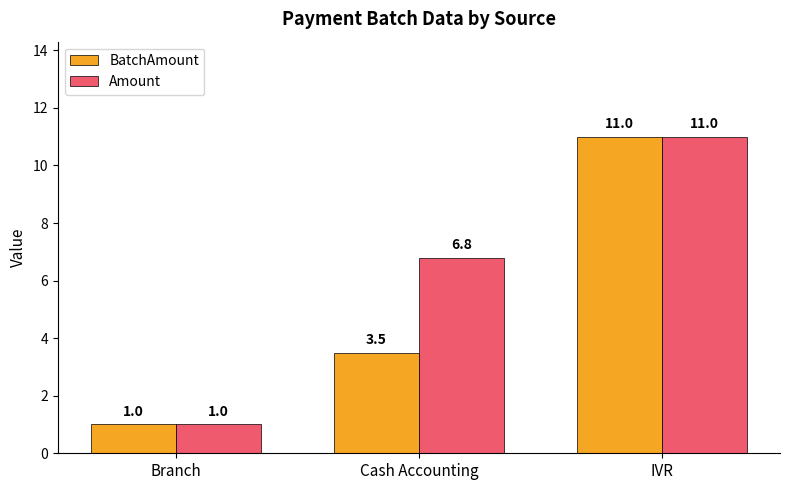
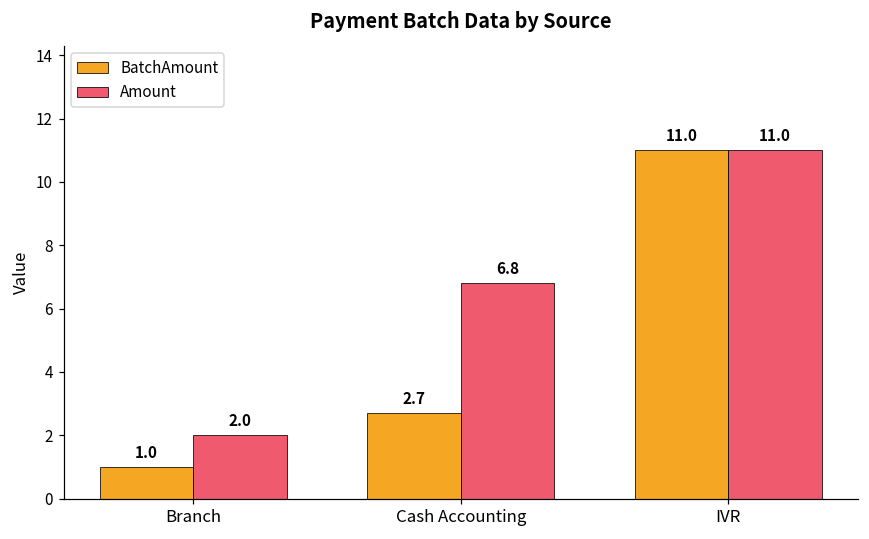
Amount, Branch: 1.0 -> 2.0
BatchAmount, Cash Accounting: 3.5 -> 2.7
